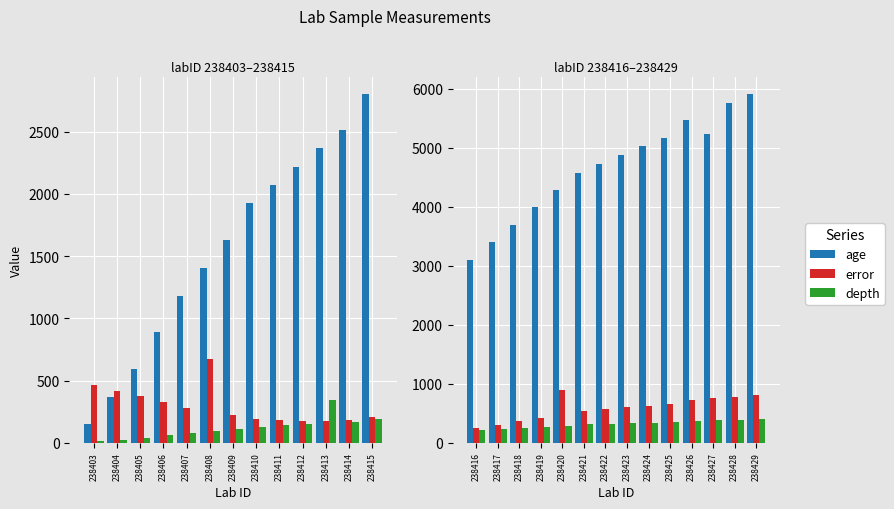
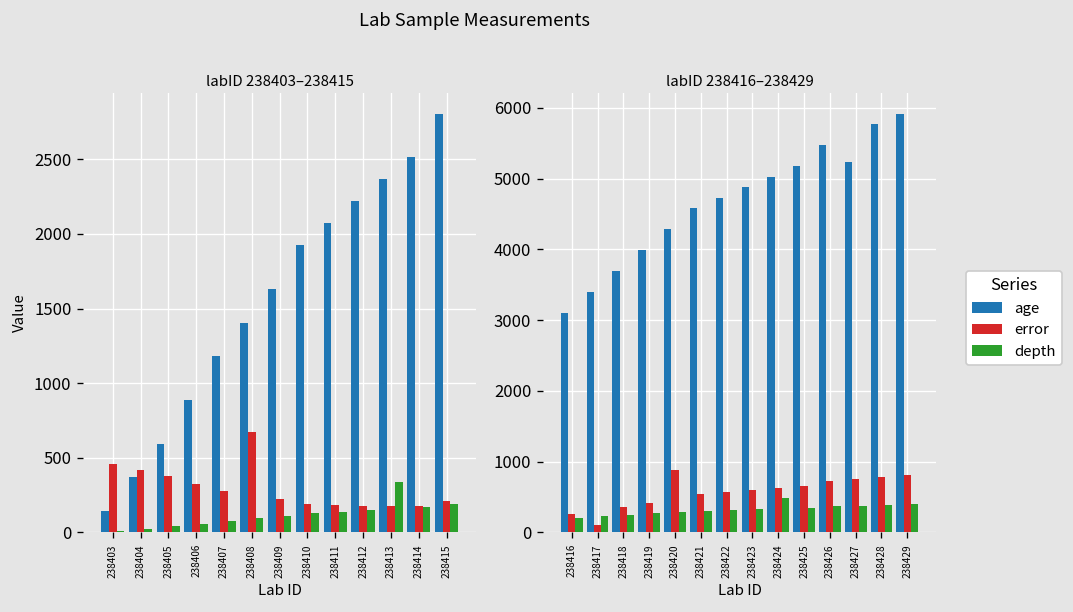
labID 238416–238429, error, 238417: 300 -> 100
labID 238416–238429, depth, 238424: 300 -> 500
